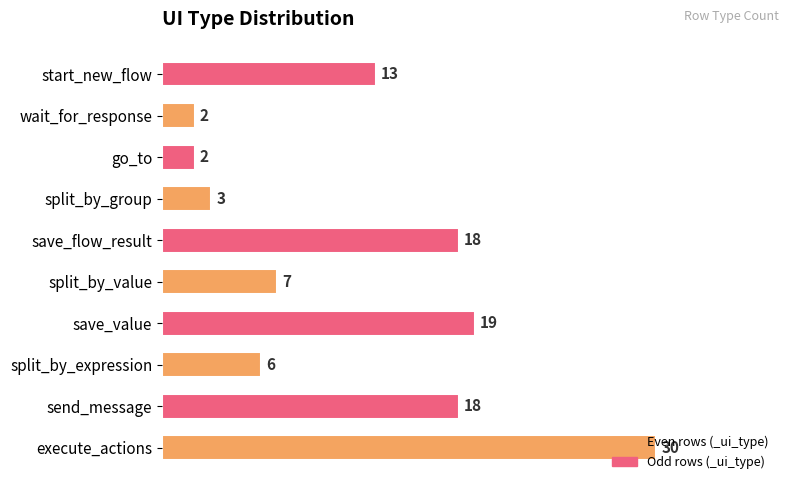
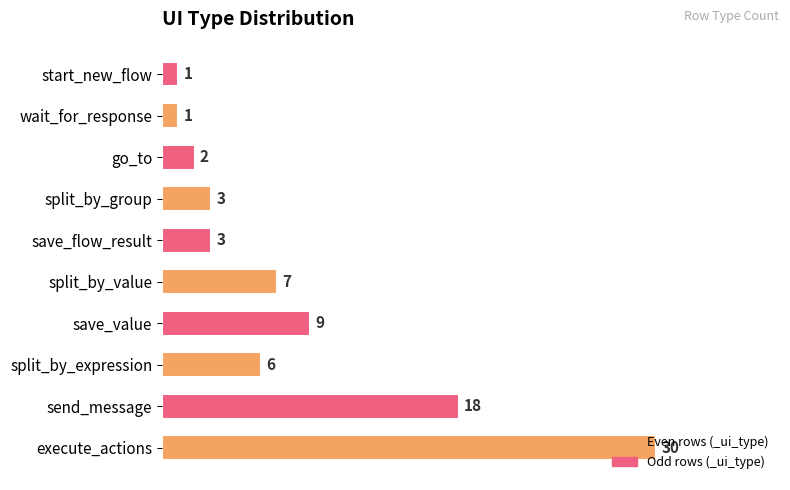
start_new_flow: 13 -> 1
wait_for_response: 2 -> 1
save_flow_result: 18 -> 3
save_value: 19 -> 9
